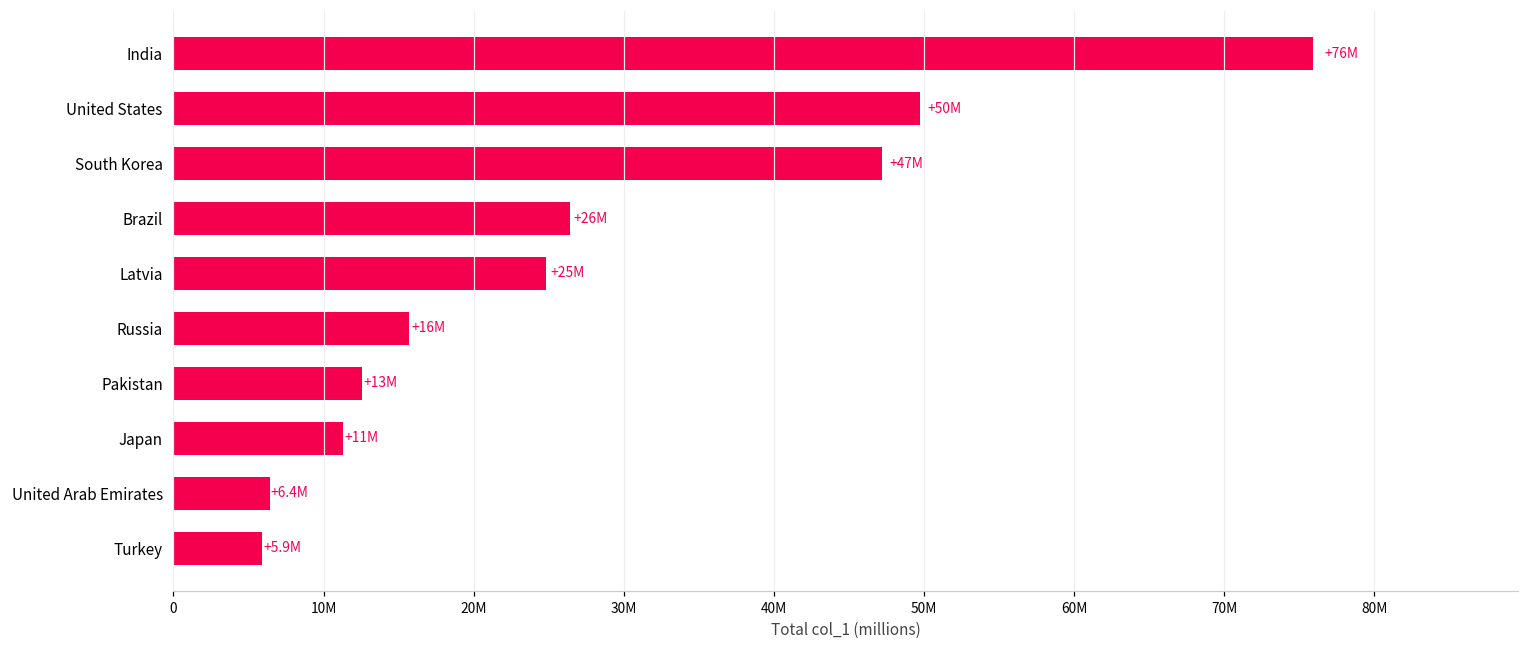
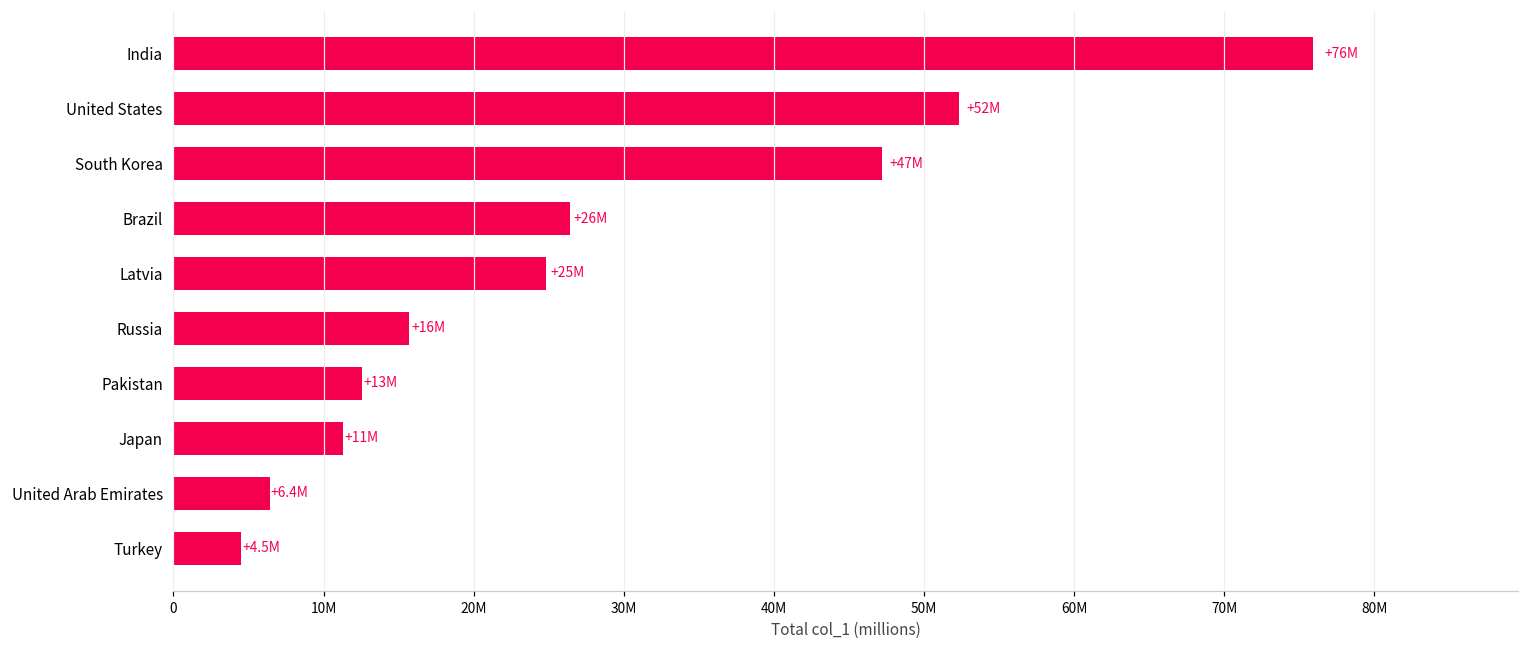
United States: +50M -> +52M
Turkey: +5.9M -> +4.5M
